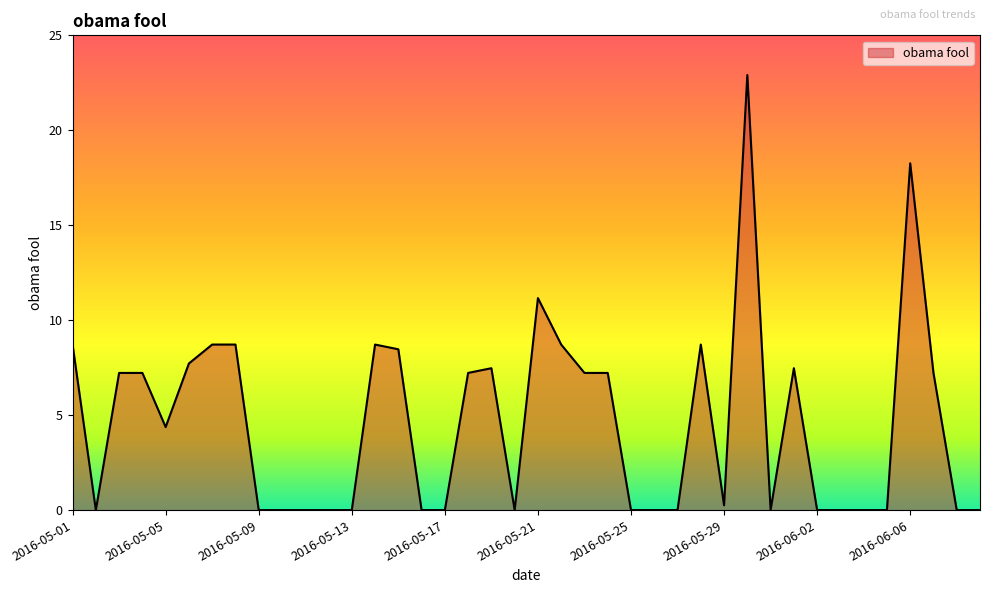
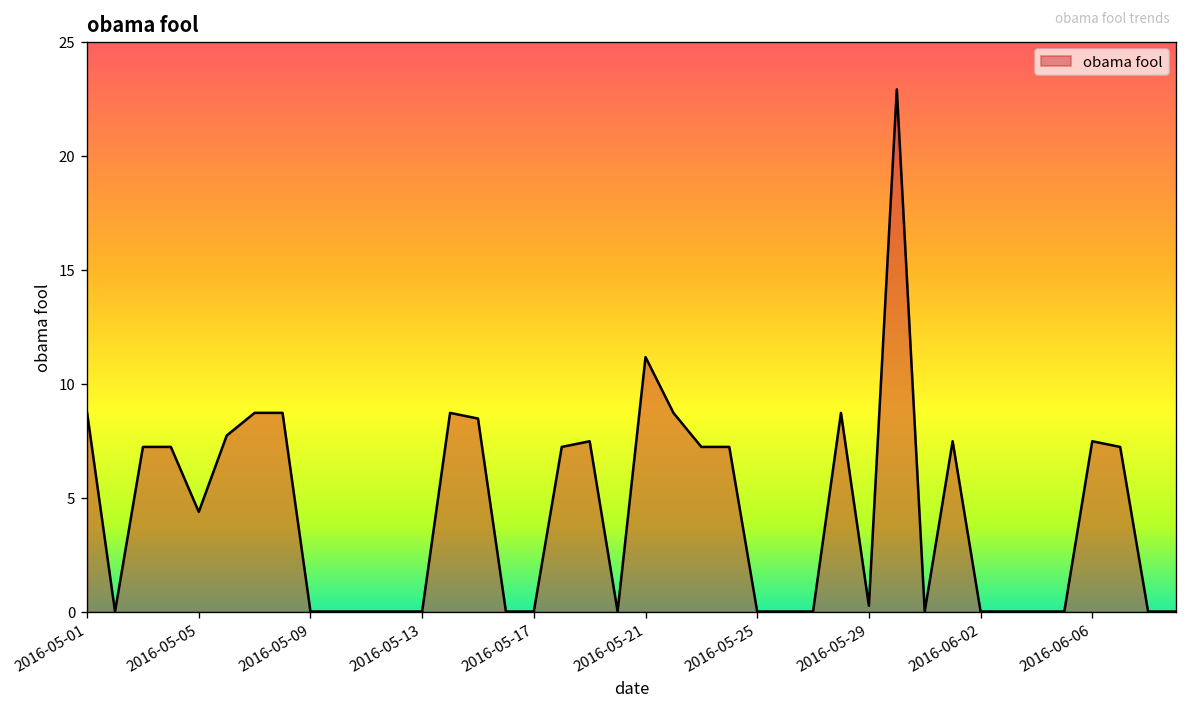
2016-06-06: 18.3 -> 7.5
